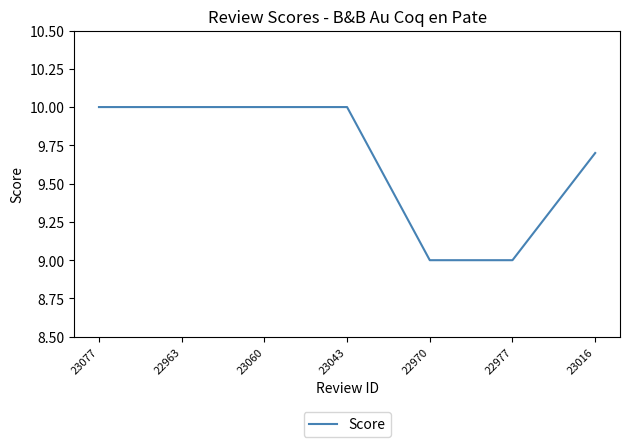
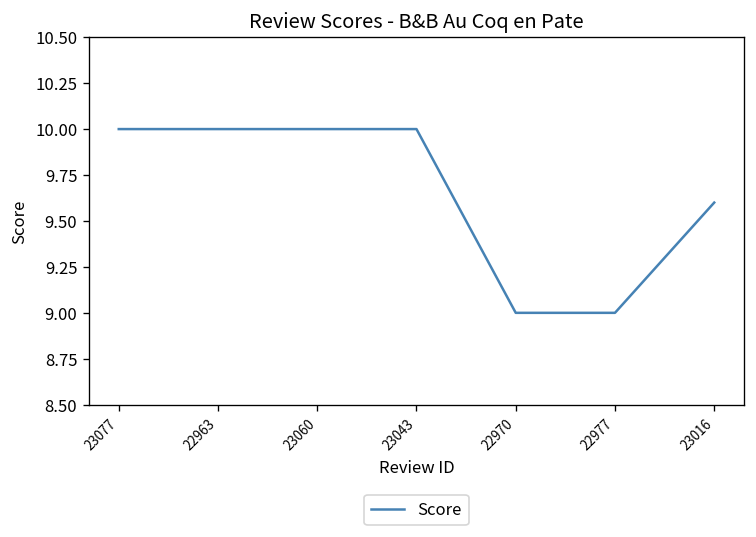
23016: 9.7 -> 9.6
